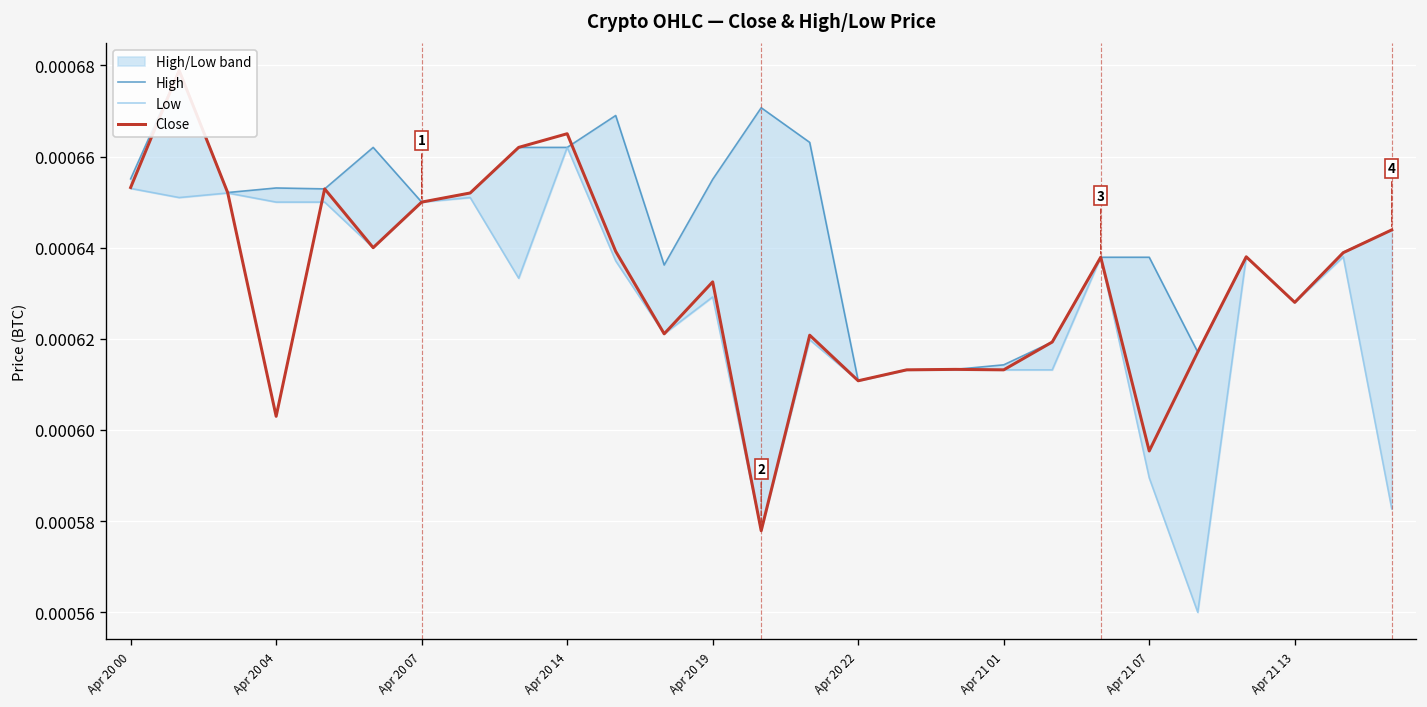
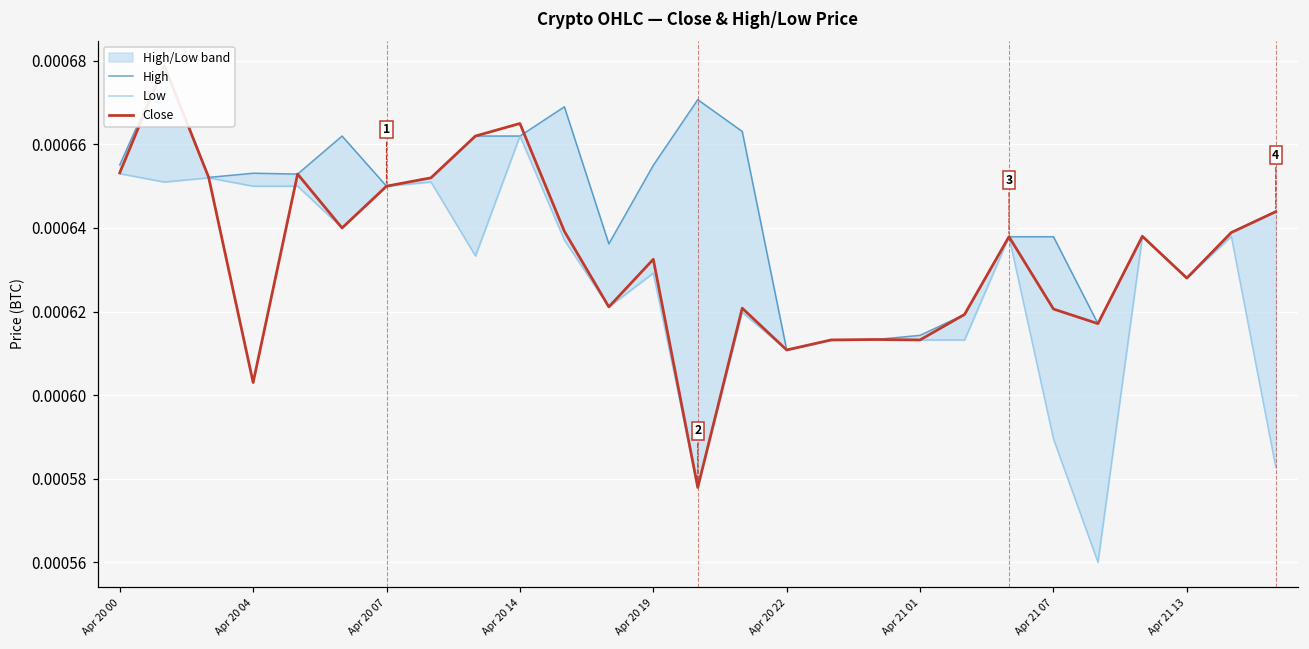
Close, Apr 21 07: 0.000595 -> 0.000621
